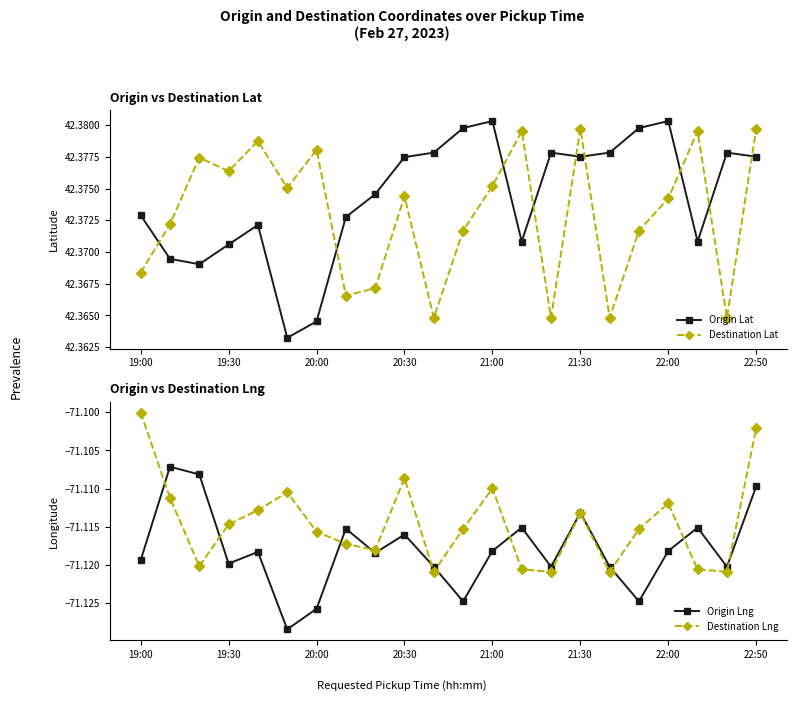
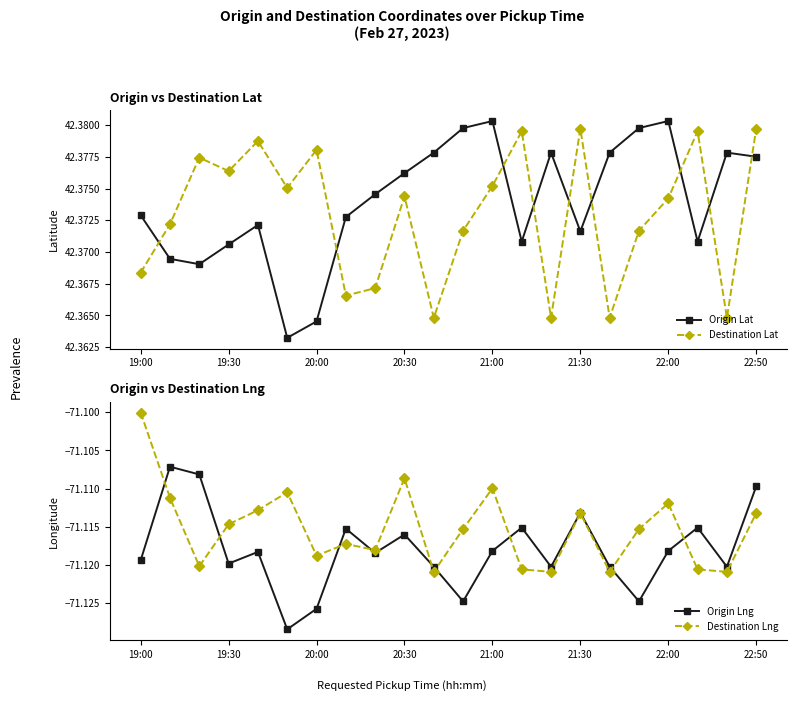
Origin vs Destination Lat, Origin Lat, 20:30: 42.3775 -> 42.3762
Origin vs Destination Lat, Origin Lat, 21:30: 42.3775 -> 42.3716
Origin vs Destination Lng, Destination Lng, 20:00: -71.116 -> -71.119
Origin vs Destination Lng, Destination Lng, 22:50: -71.102 -> -71.113
